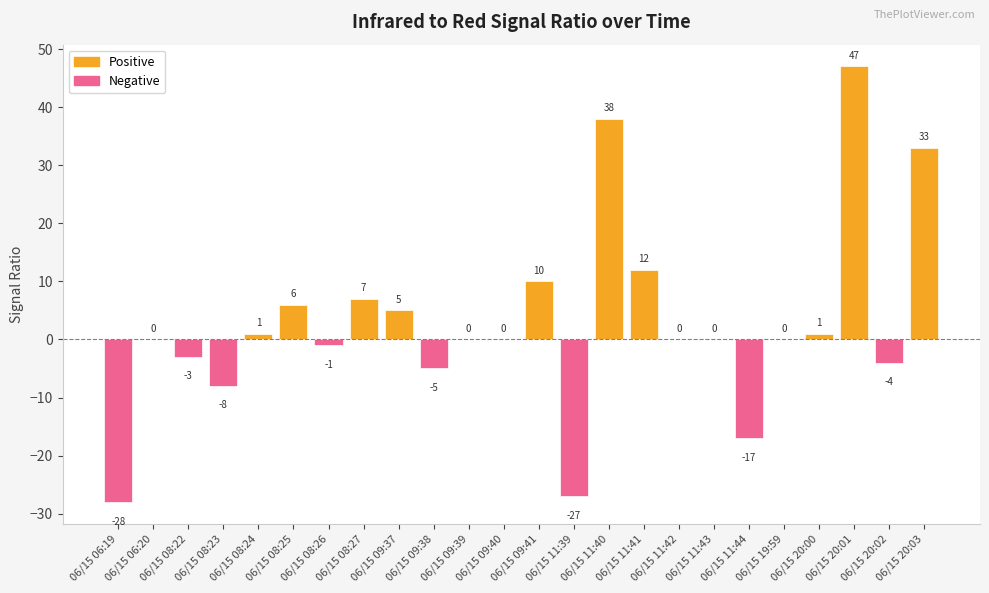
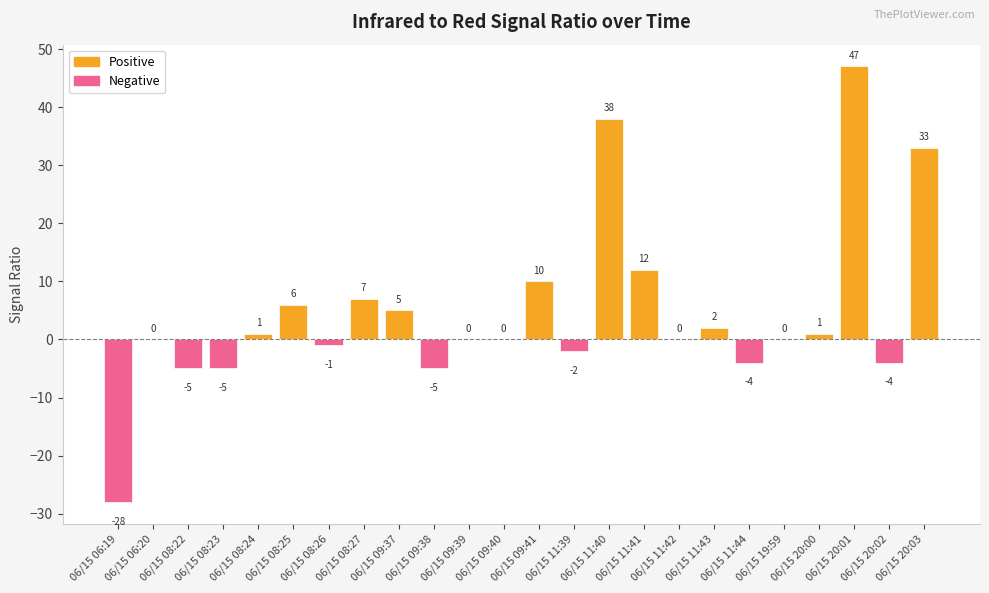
06/15 08:22: -3 -> -5
06/15 08:23: -8 -> -5
06/15 11:39: -27 -> -2
06/15 11:43: 0 -> 2
06/15 11:44: -17 -> -4
